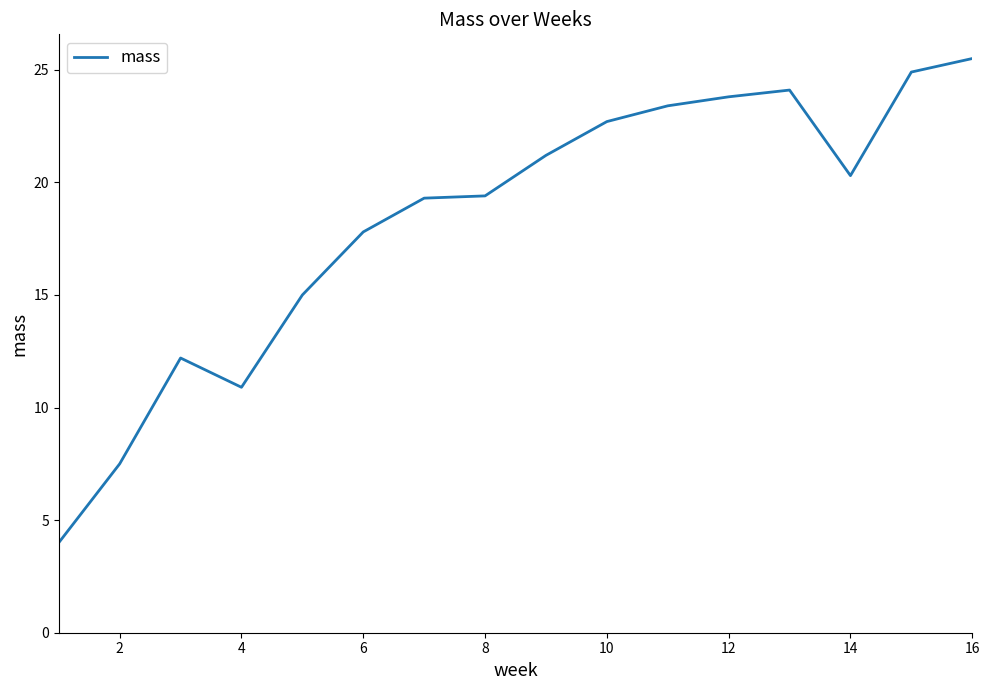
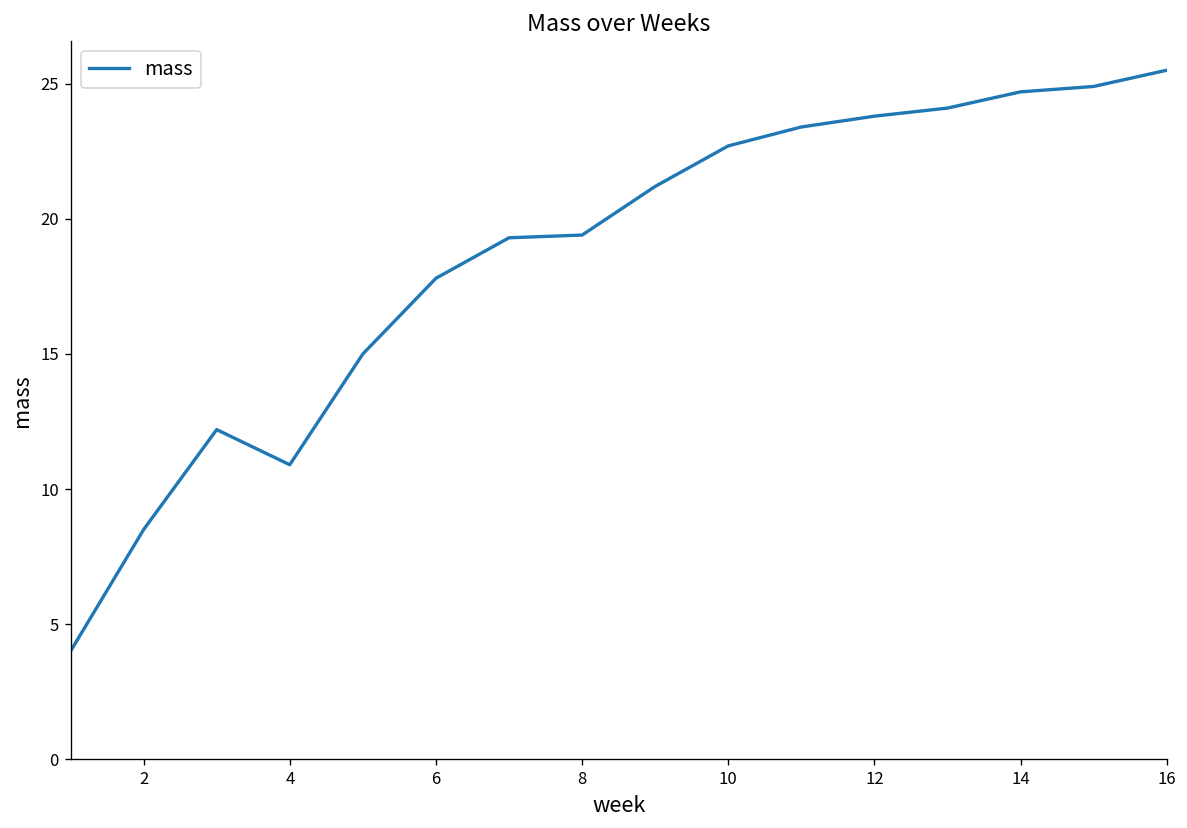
2: 7.5 -> 8.5
14: 20.3 -> 24.7
